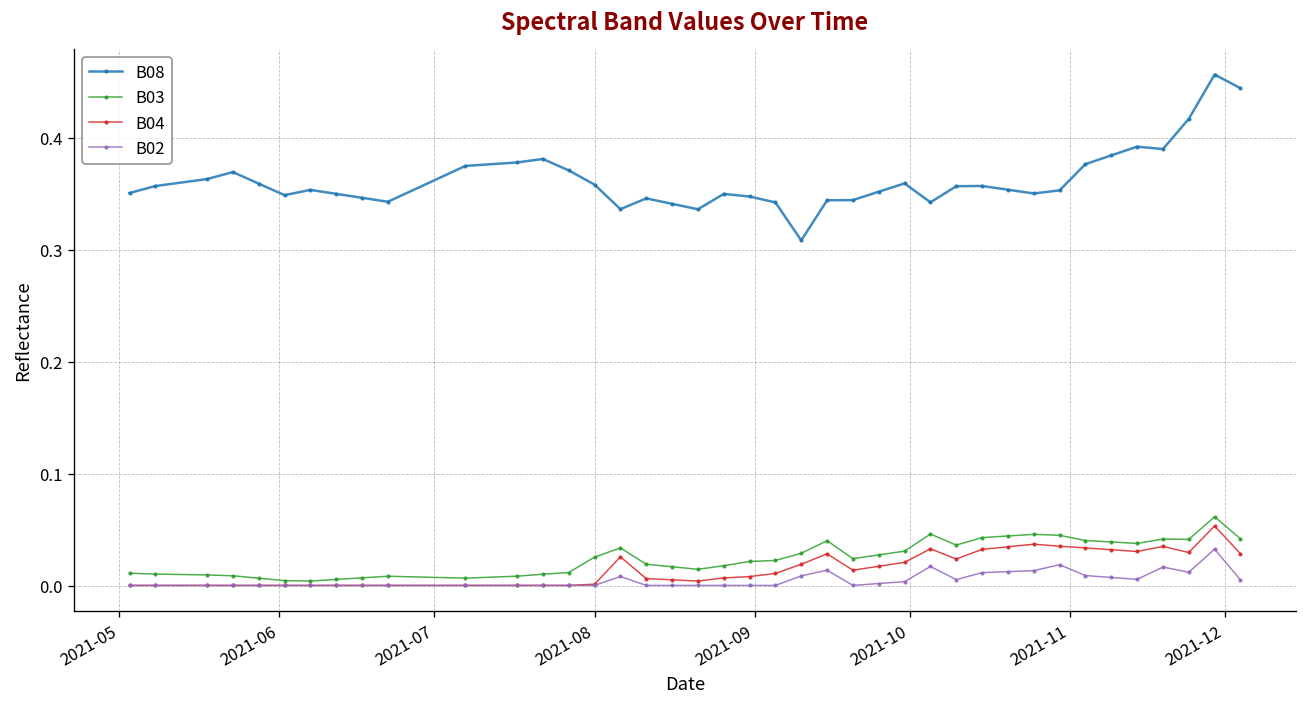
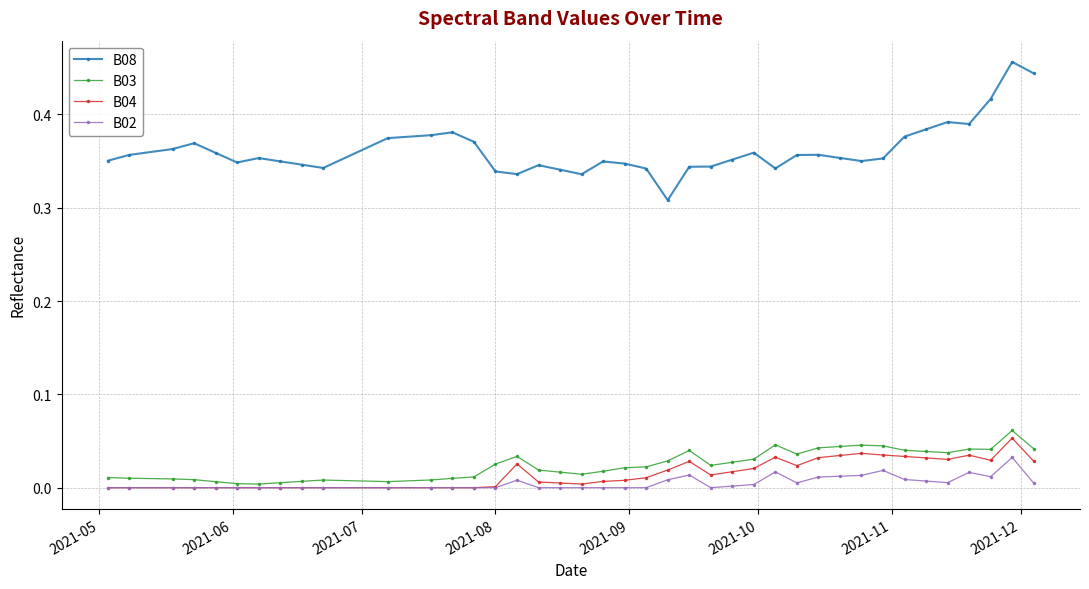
B08, 2021-08: 0.36 -> 0.34
